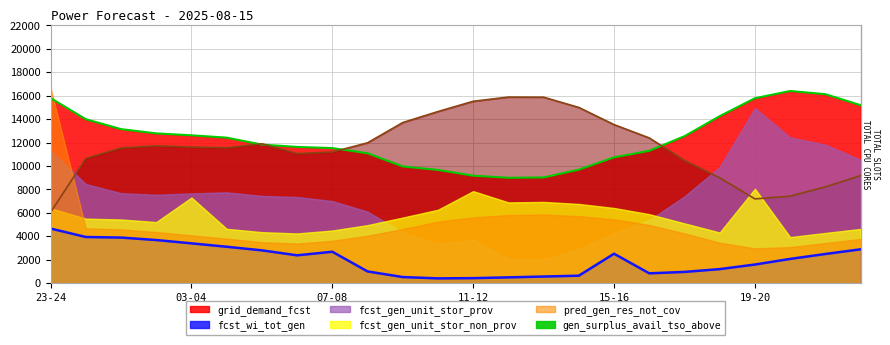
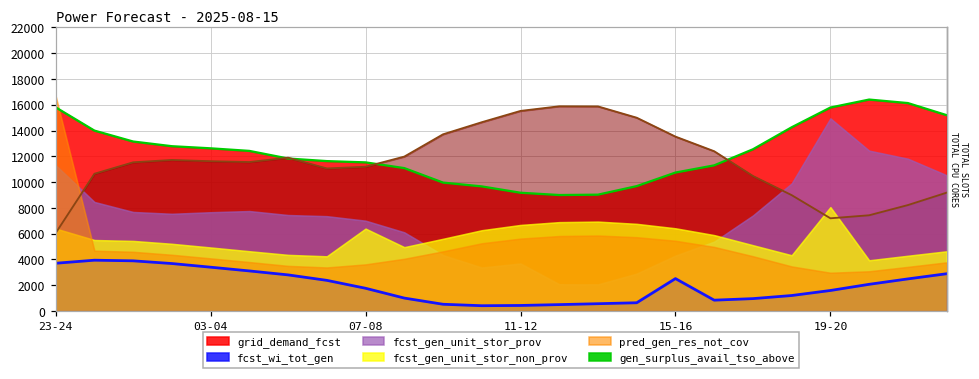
fcst_wi_tot_gen, 23-24: 4700 -> 3700
fcst_gen_unit_stor_non_prov, 03-04: 7300 -> 4900
fcst_gen_unit_stor_non_prov, 07-08: 4500 -> 6400
fcst_wi_tot_gen, 07-08: 2700 -> 1800
fcst_gen_unit_stor_non_prov, 11-12: 7900 -> 6700
